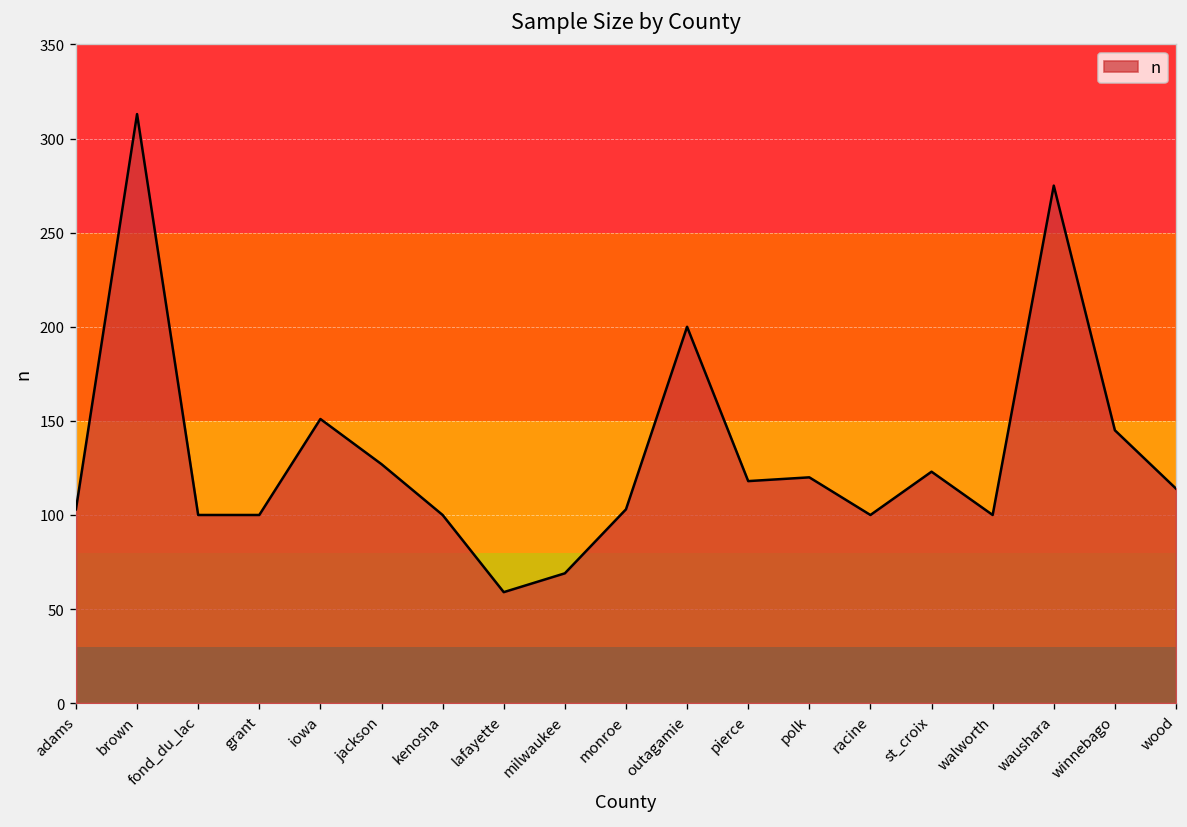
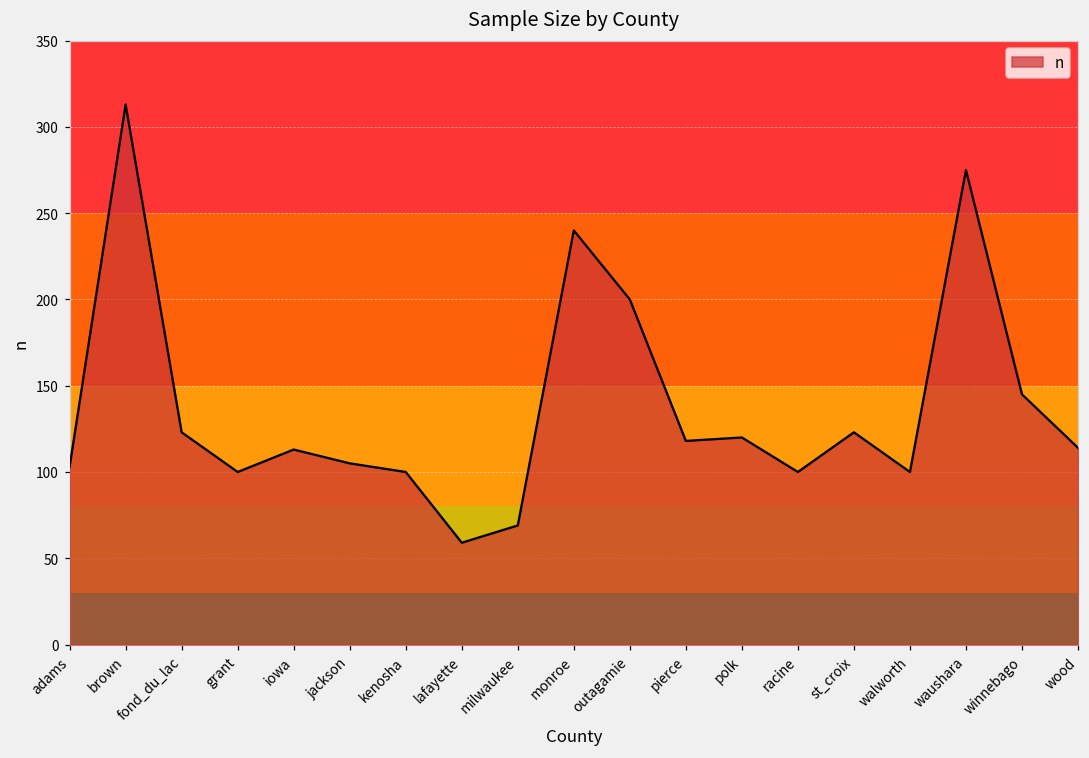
fond_du_lac: 100 -> 123
iowa: 151 -> 113
jackson: 127 -> 105
monroe: 103 -> 240
